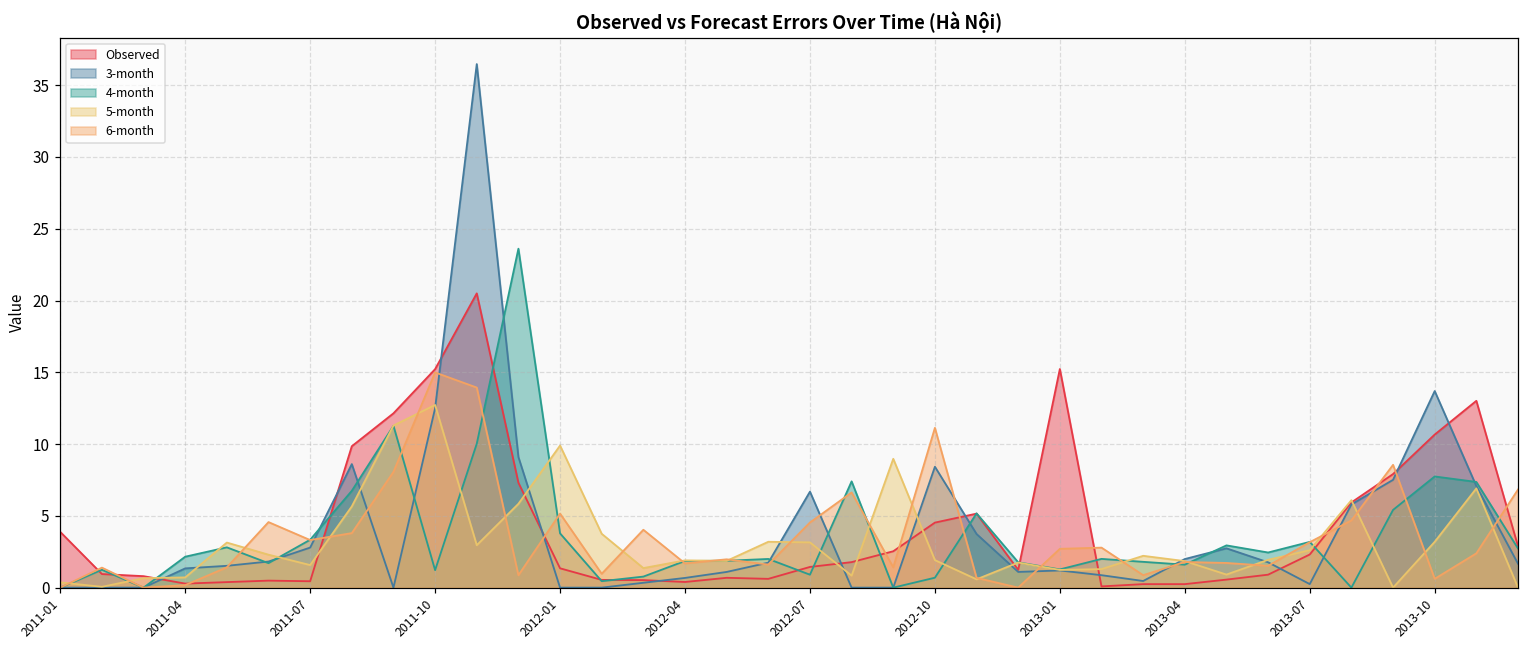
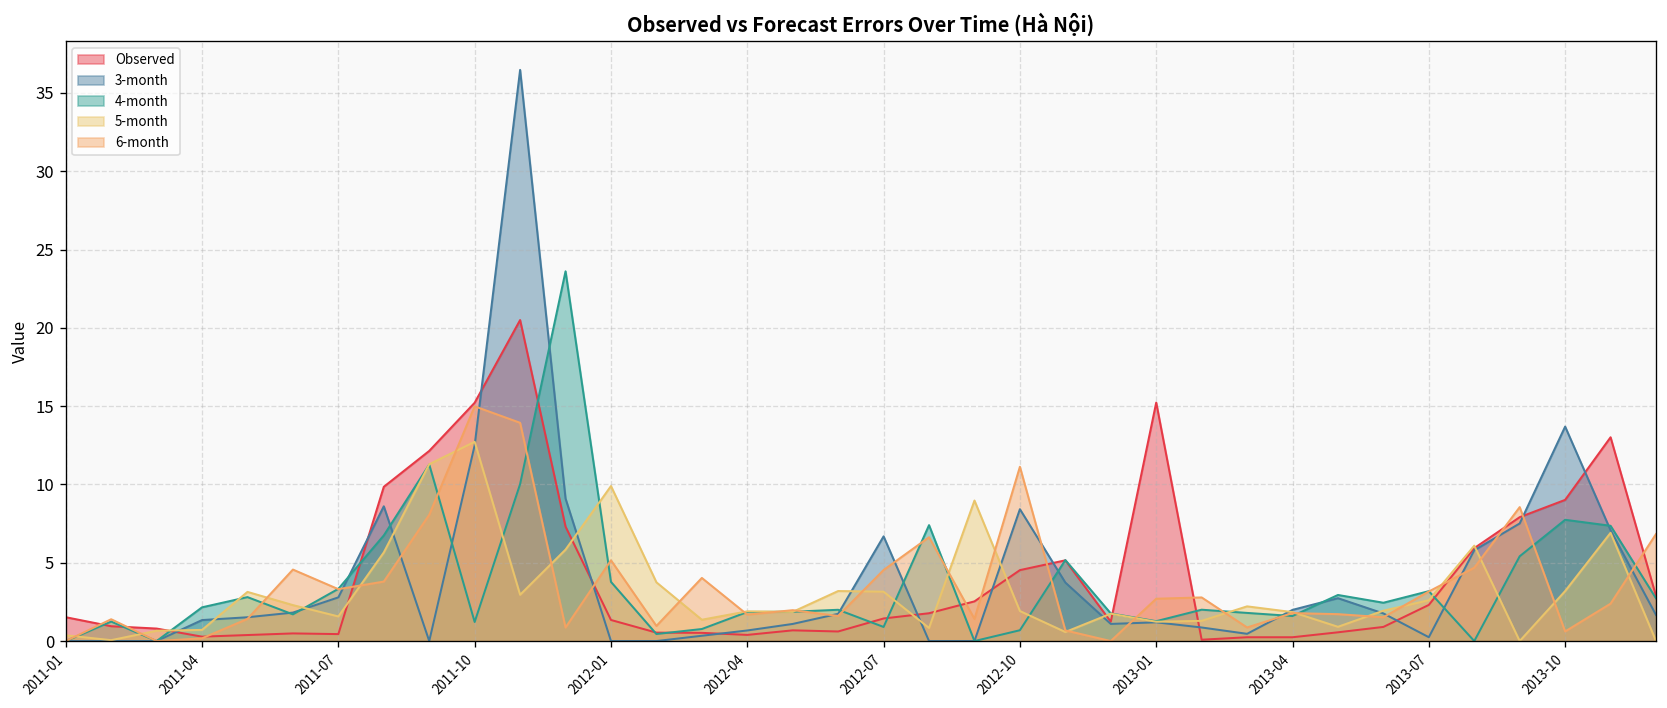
Observed, 2011-01: 3.9 -> 1.5
Observed, 2013-10: 10.7 -> 9.0
